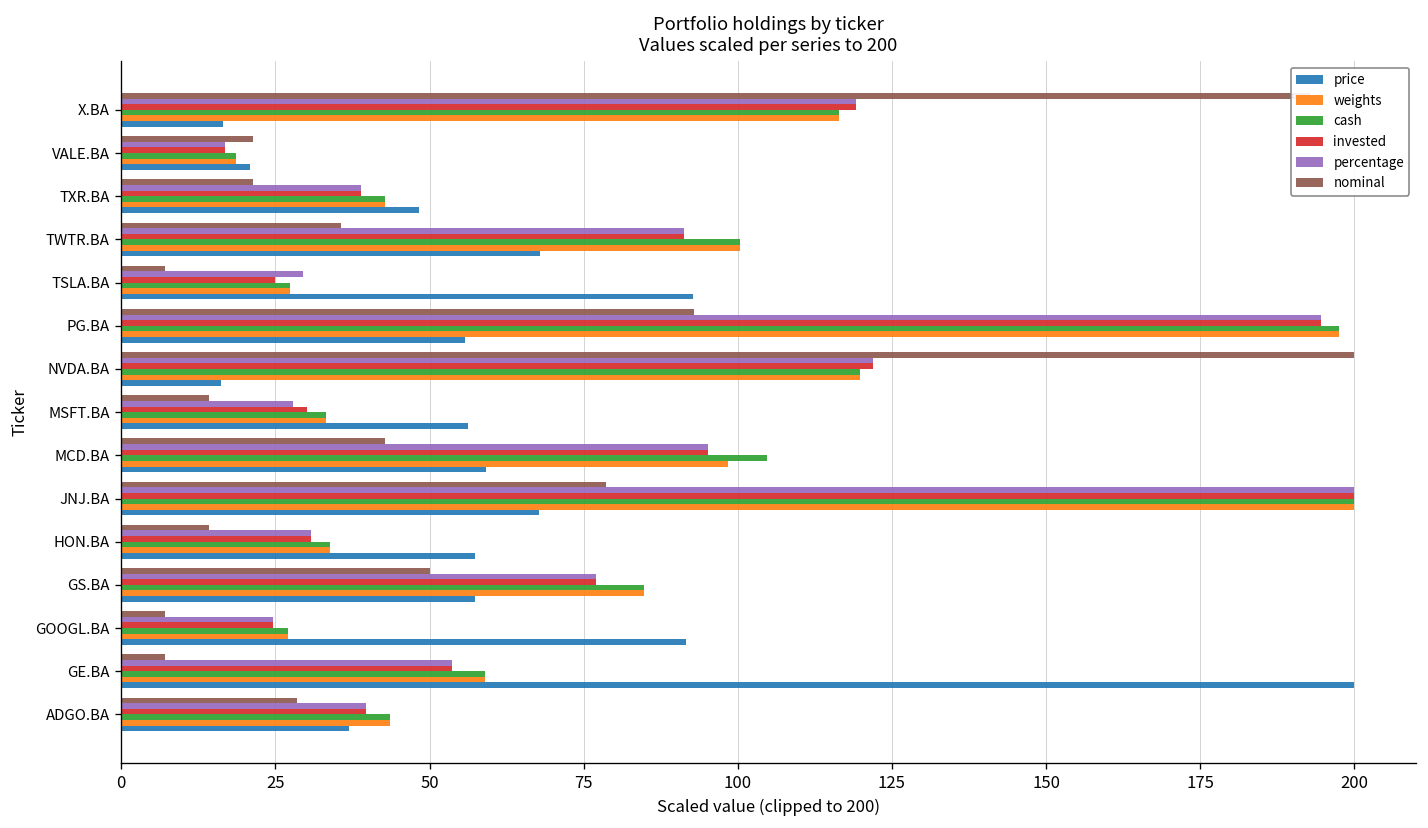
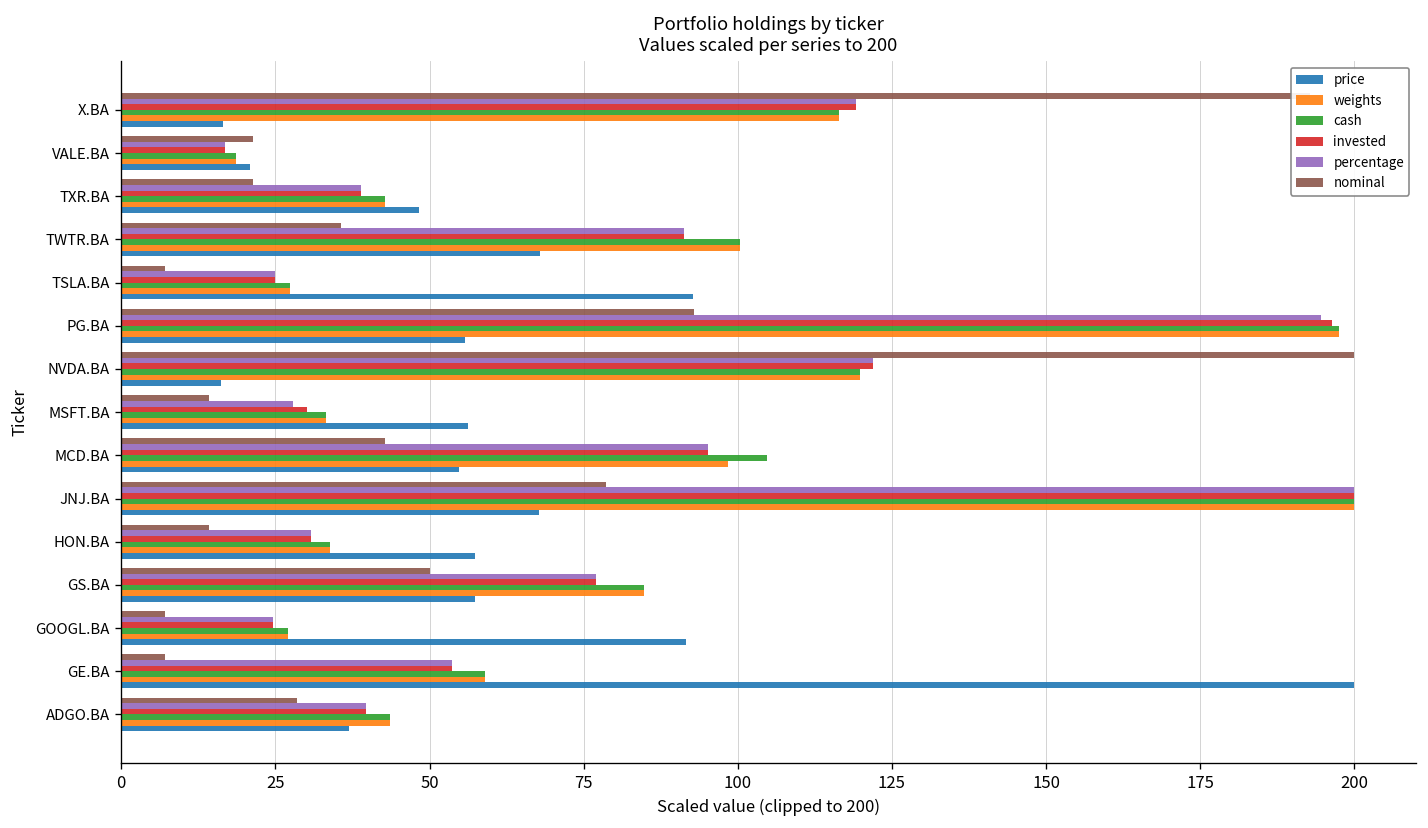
percentage, TSLA.BA: 29 -> 25
invested, PG.BA: 195 -> 196
price, MCD.BA: 59 -> 55
